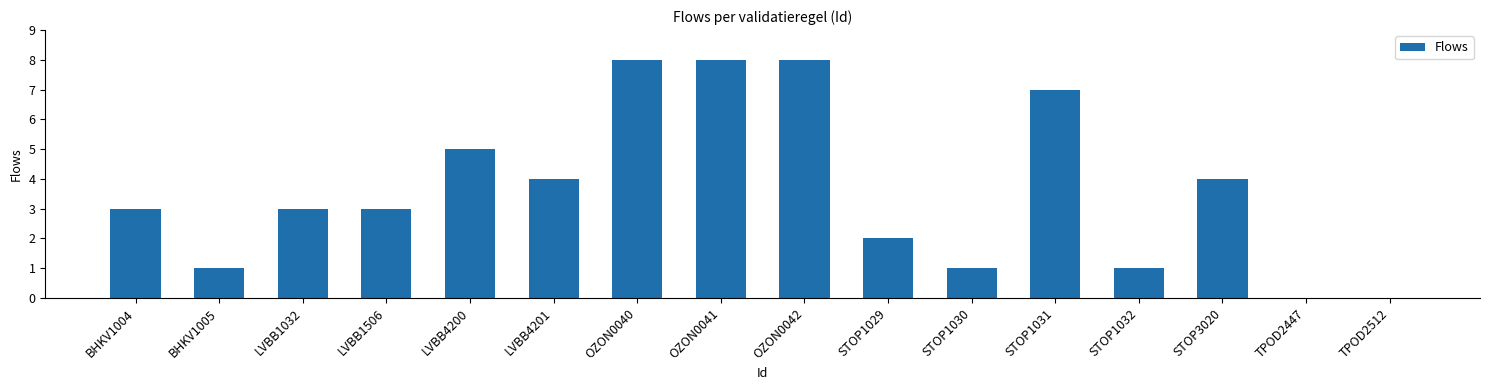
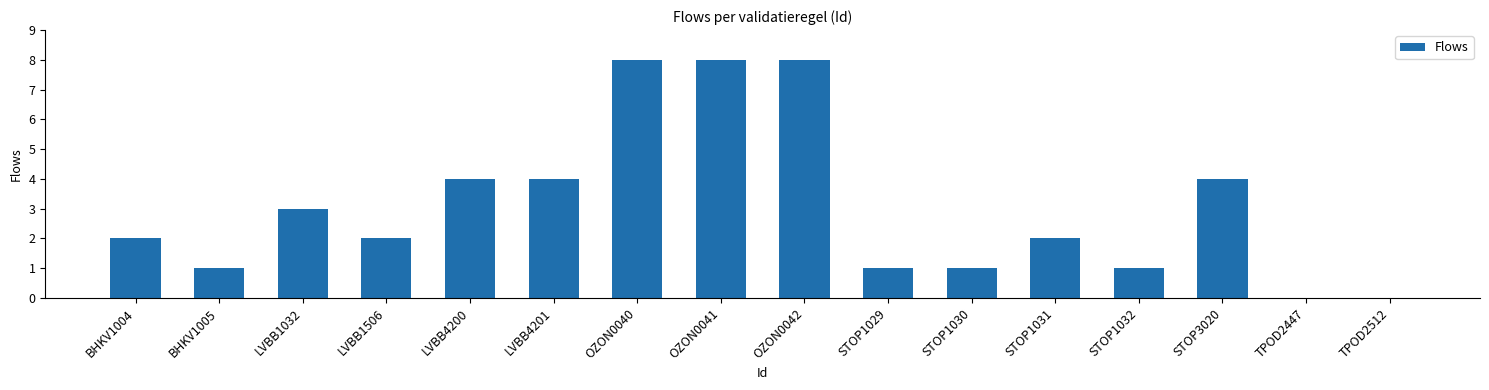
BHKV1004: 3 -> 2
LVBB1506: 3 -> 2
LVBB4200: 5 -> 4
STOP1029: 2 -> 1
STOP1031: 7 -> 2
